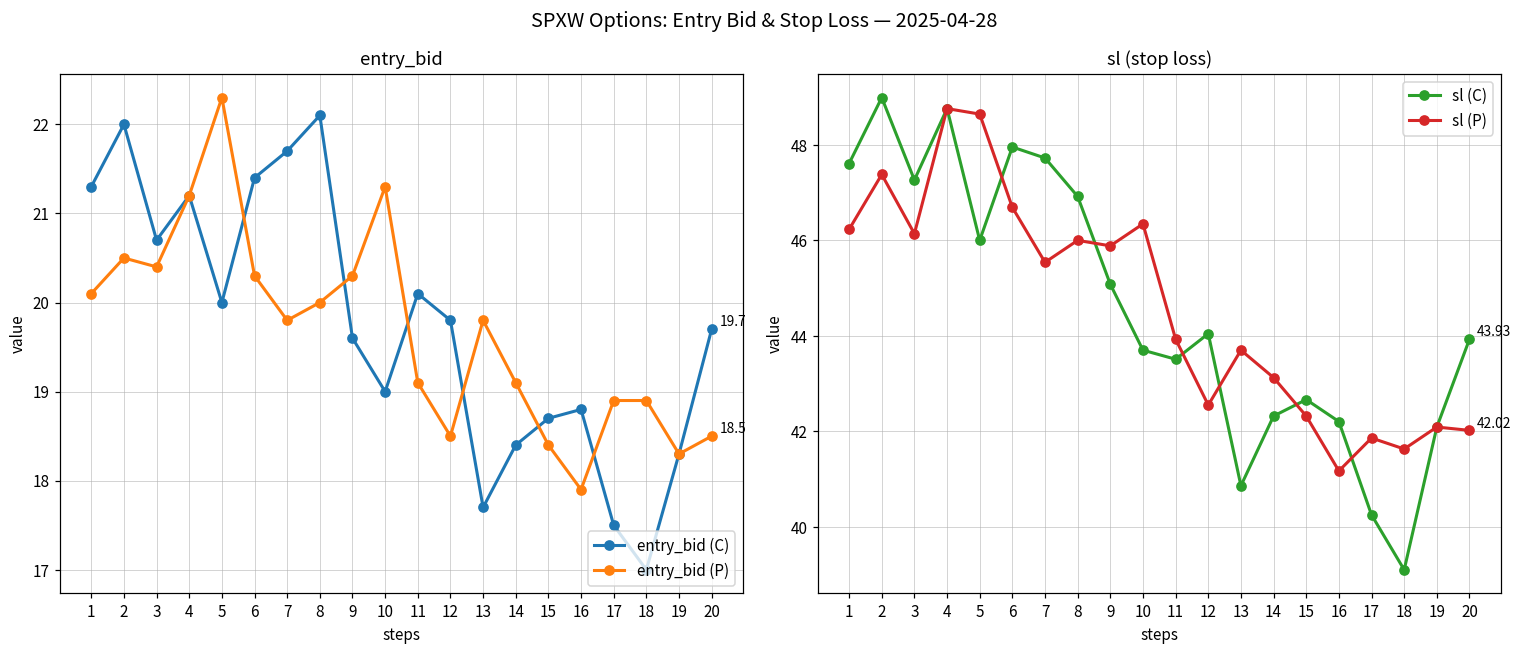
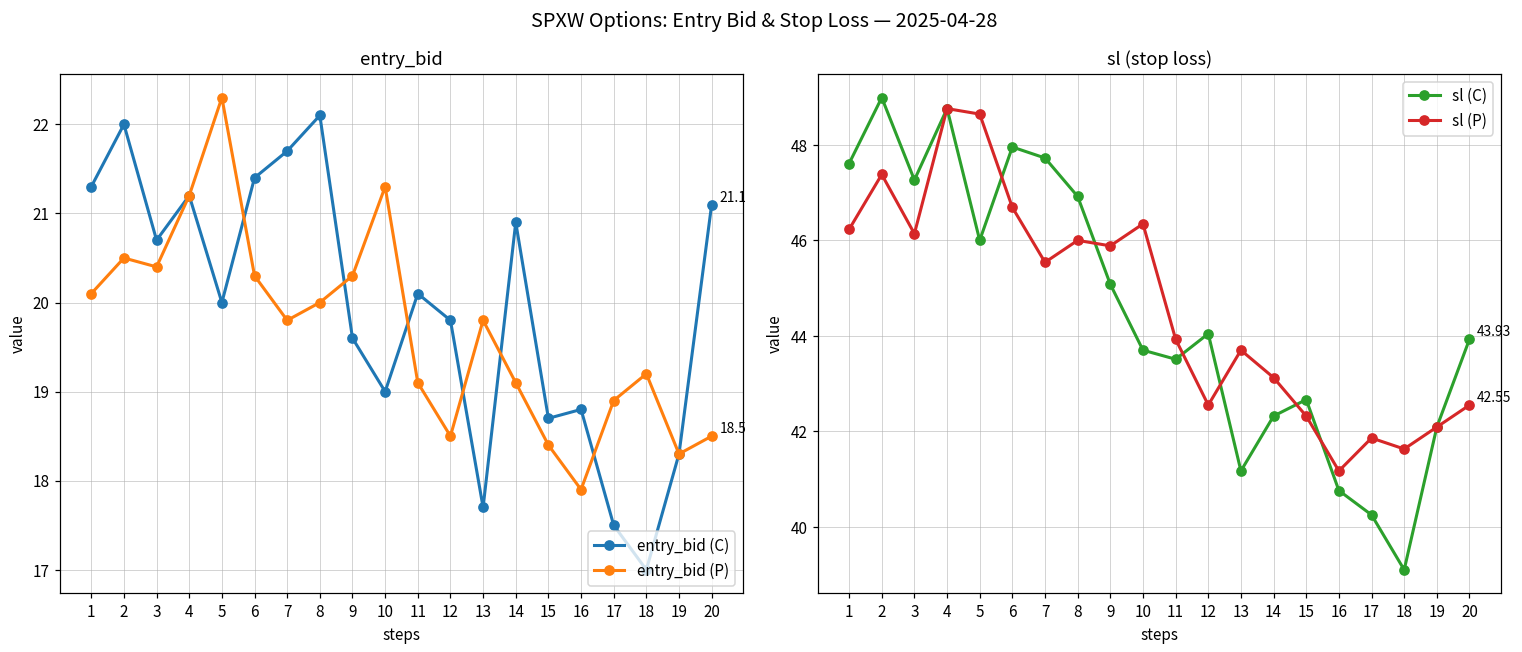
entry_bid, entry_bid (C), 14: 18.4 -> 20.9
entry_bid, entry_bid (P), 18: 18.9 -> 19.2
entry_bid, entry_bid (C), 20: 19.7 -> 21.1
sl (stop loss), sl (C), 13: 40.9 -> 41.2
sl (stop loss), sl (C), 16: 42.2 -> 40.8
sl (stop loss), sl (P), 20: 42.02 -> 42.55
